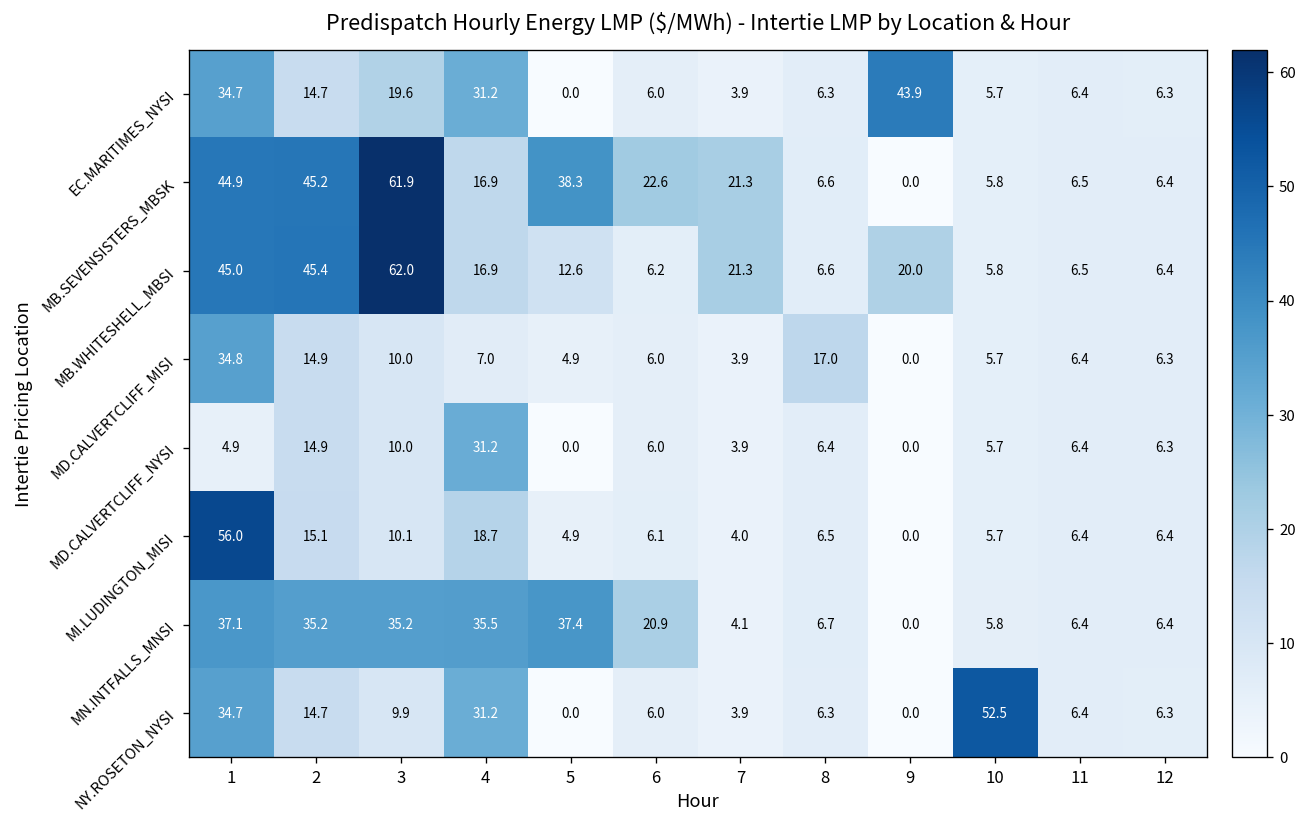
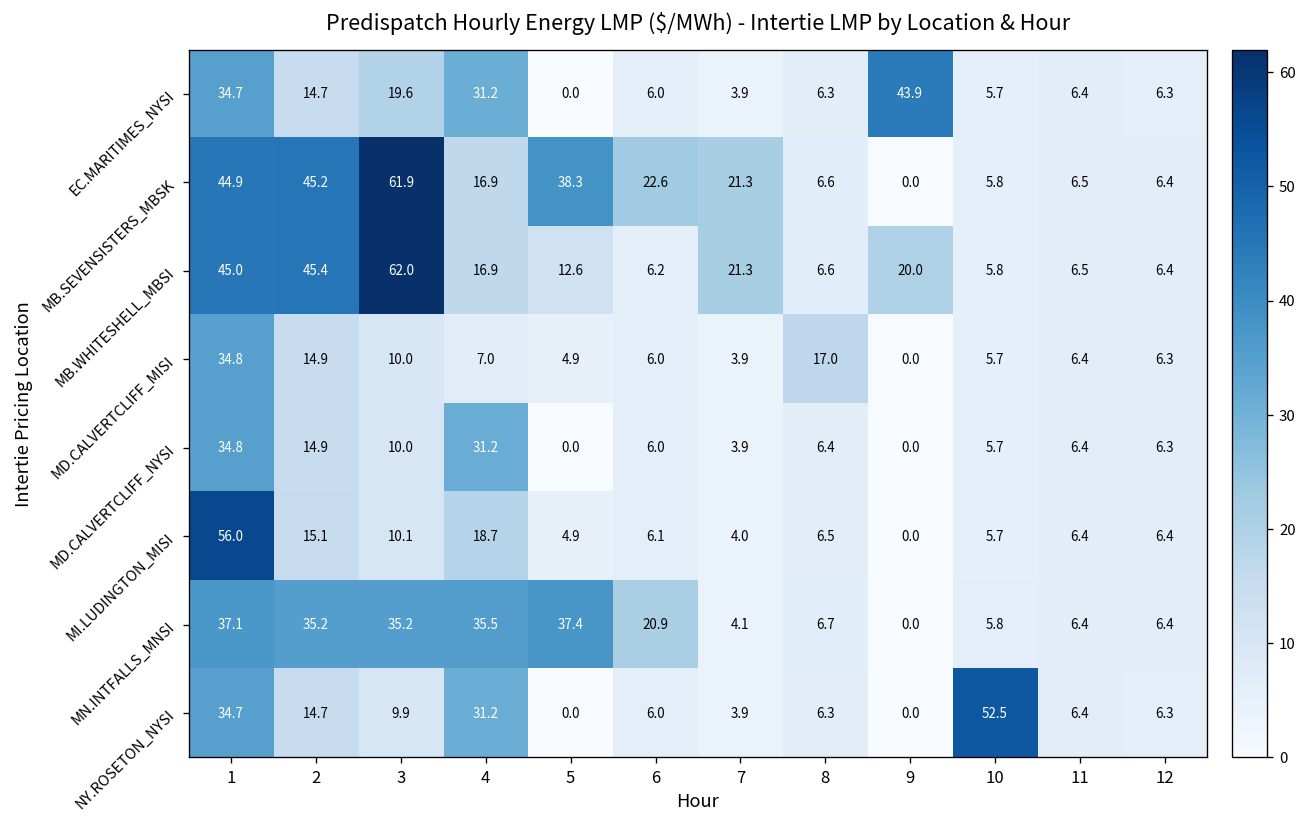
MD.CALVERTCLIFF_NYSI, 1: 4.9 -> 34.8
